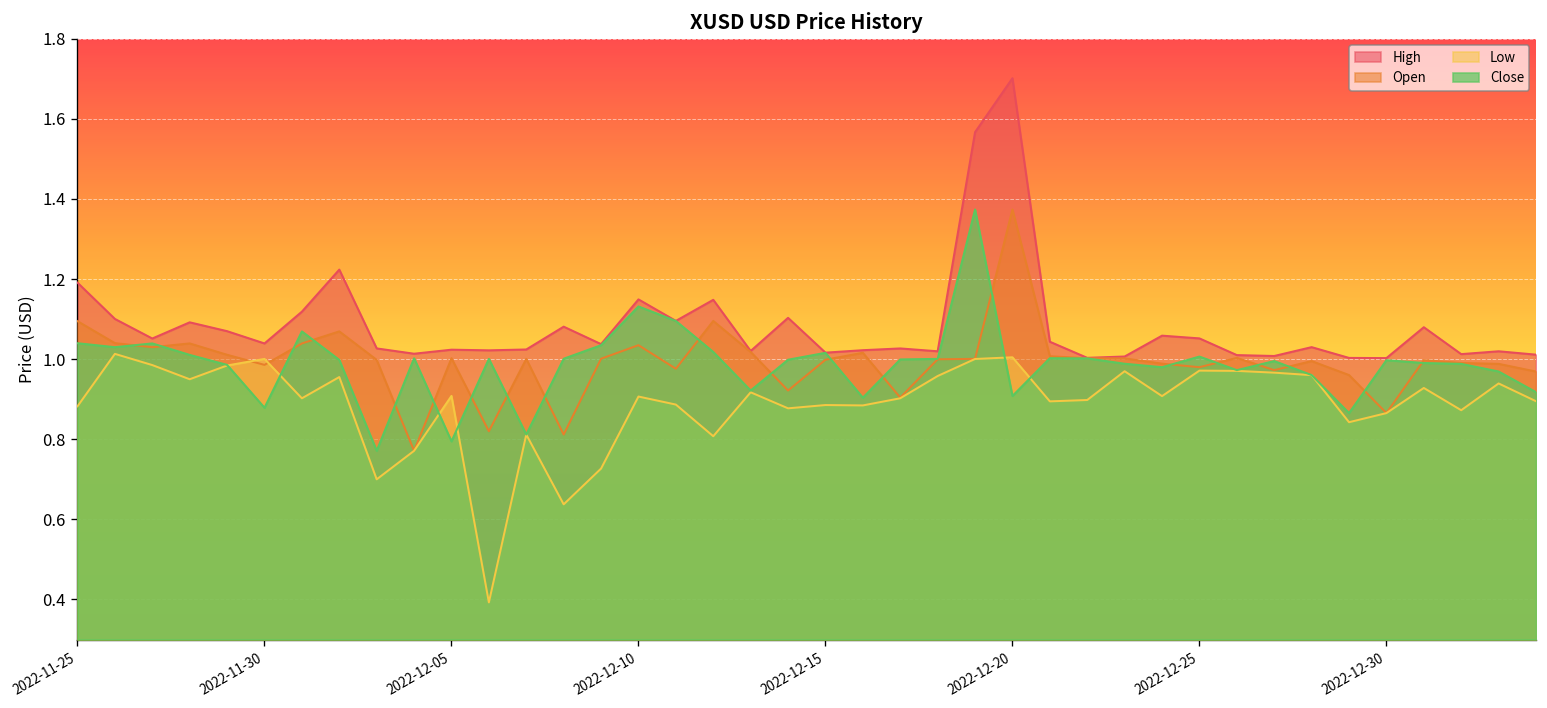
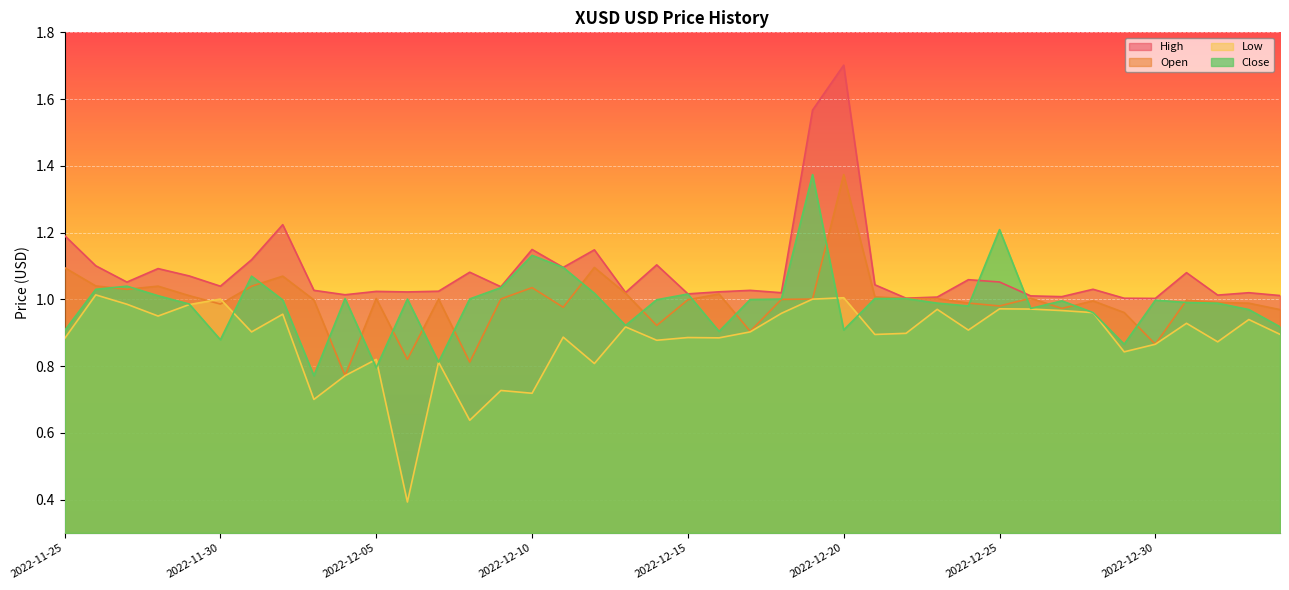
Close, 2022-11-25: 1.04 -> 0.91
Low, 2022-12-05: 0.91 -> 0.82
Low, 2022-12-10: 0.91 -> 0.72
Close, 2022-12-25: 1.01 -> 1.21
